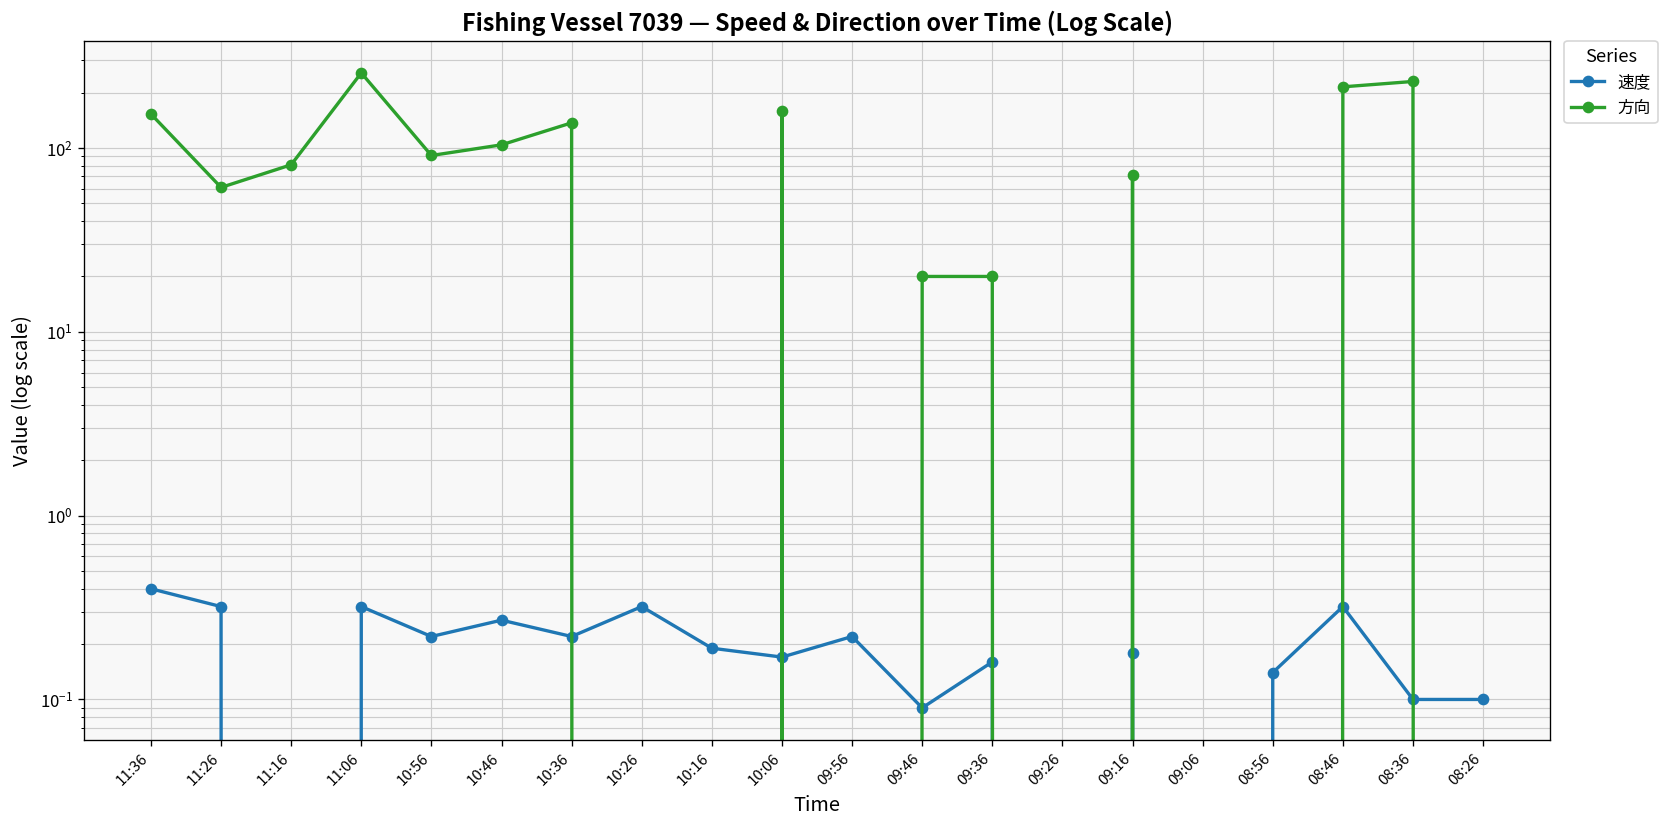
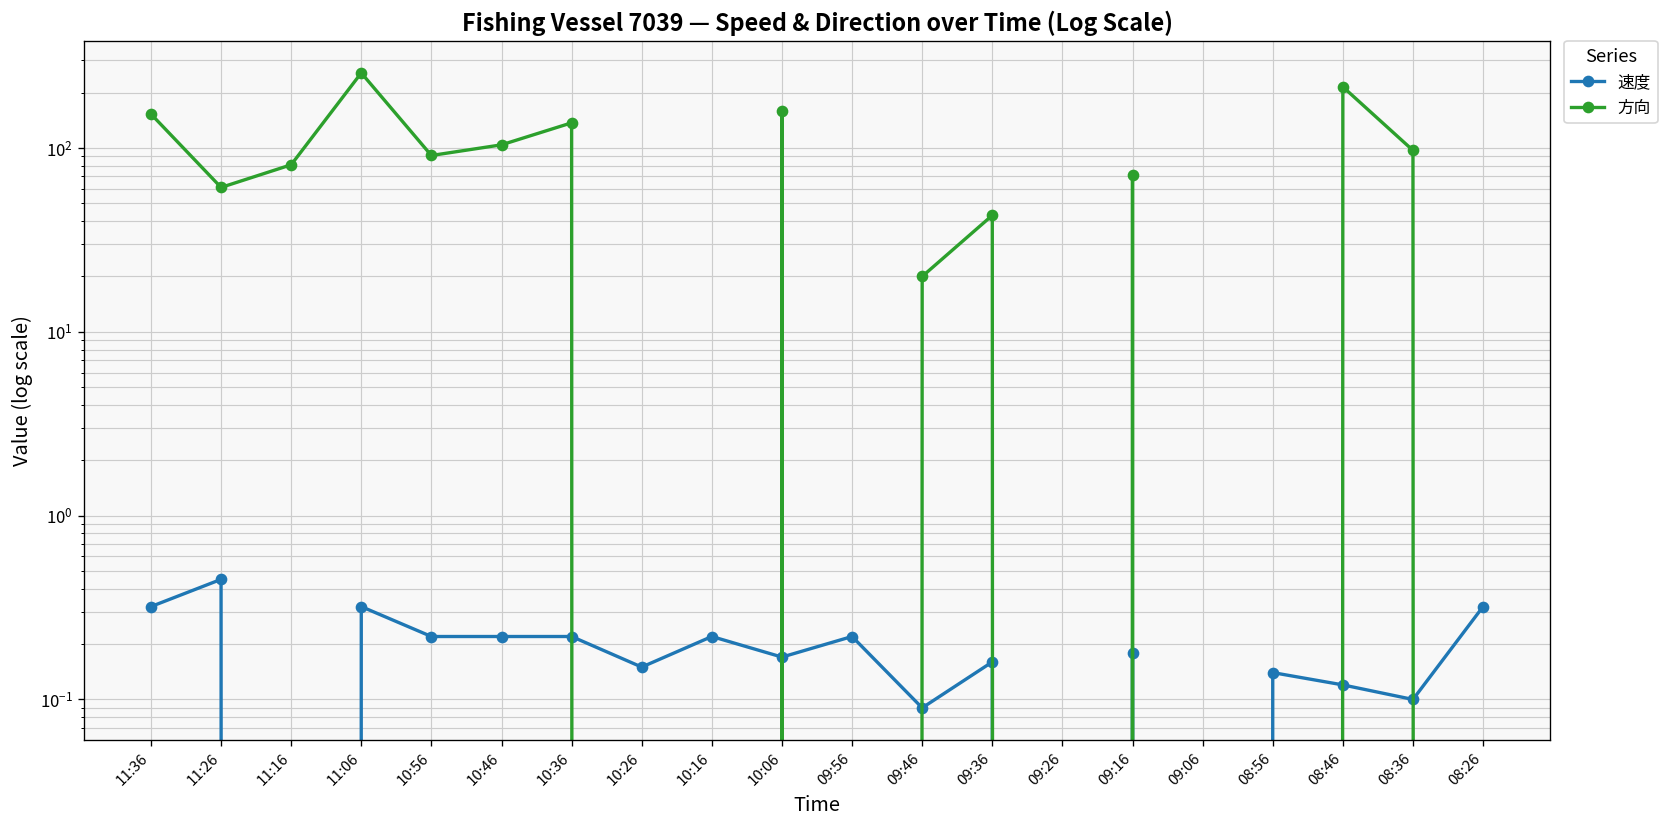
速度, 11:36: 0.40 -> 0.32
速度, 11:26: 0.32 -> 0.45
速度, 10:46: 0.27 -> 0.22
速度, 10:26: 0.32 -> 0.15
速度, 10:16: 0.19 -> 0.22
方向, 09:36: 20 -> 43
速度, 08:46: 0.32 -> 0.12
方向, 08:36: 230 -> 100
速度, 08:26: 0.10 -> 0.32
